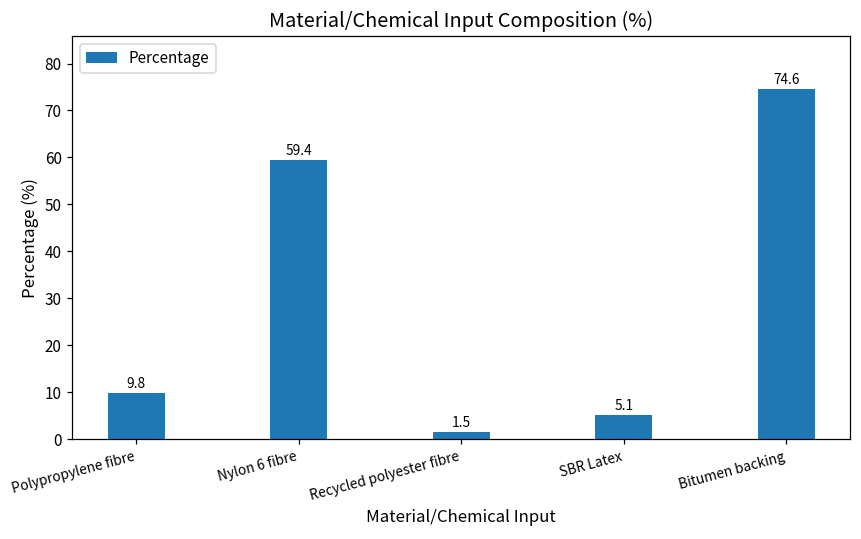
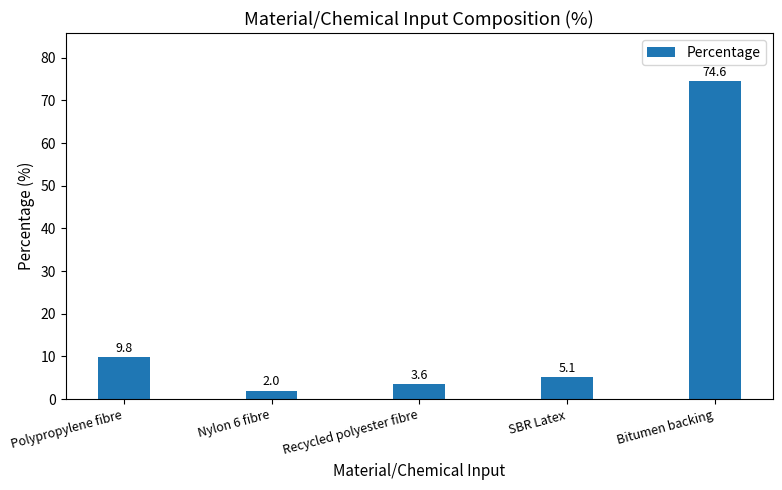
Nylon 6 fibre: 59.4 -> 2.0
Recycled polyester fibre: 1.5 -> 3.6
